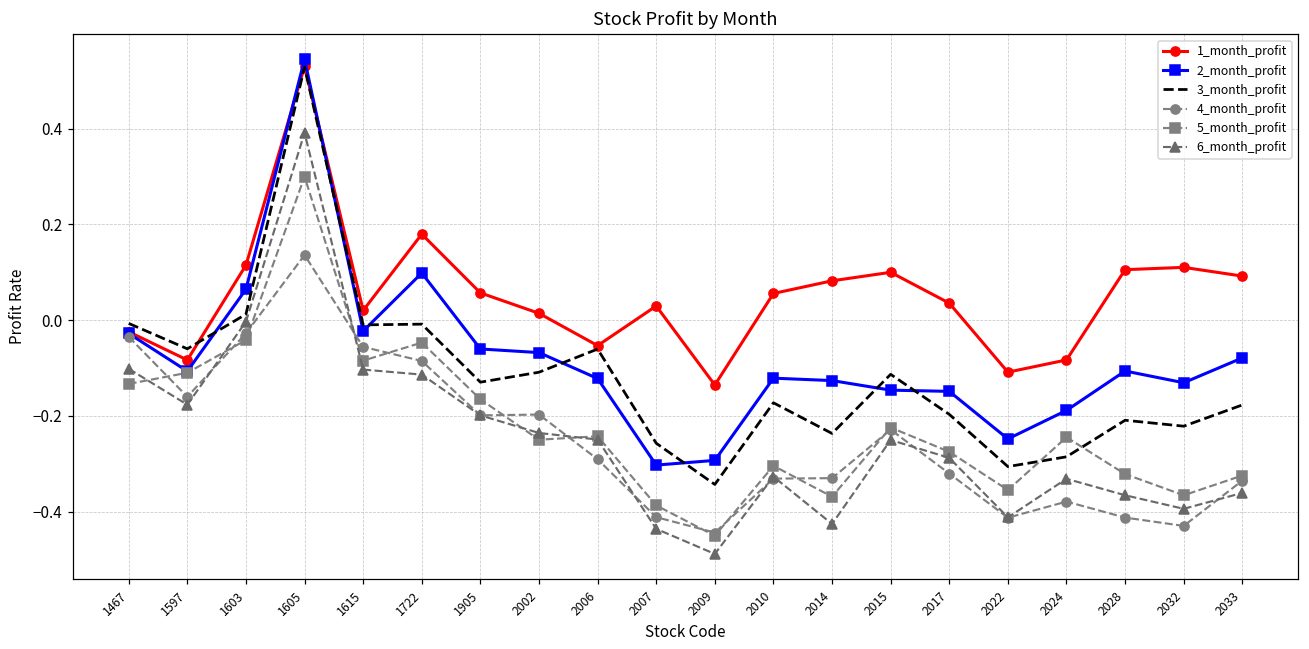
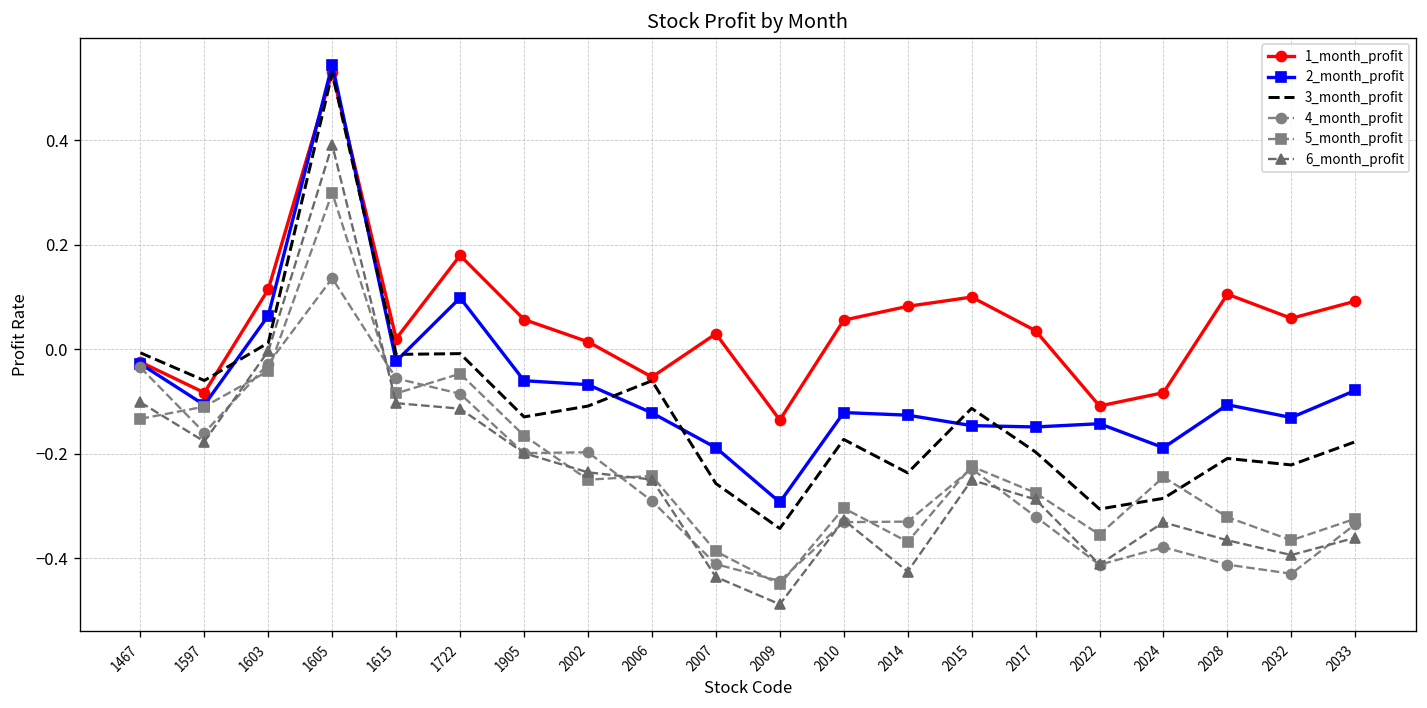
2_month_profit, 2007: -0.30 -> -0.19
2_month_profit, 2022: -0.25 -> -0.14
1_month_profit, 2032: 0.11 -> 0.06
